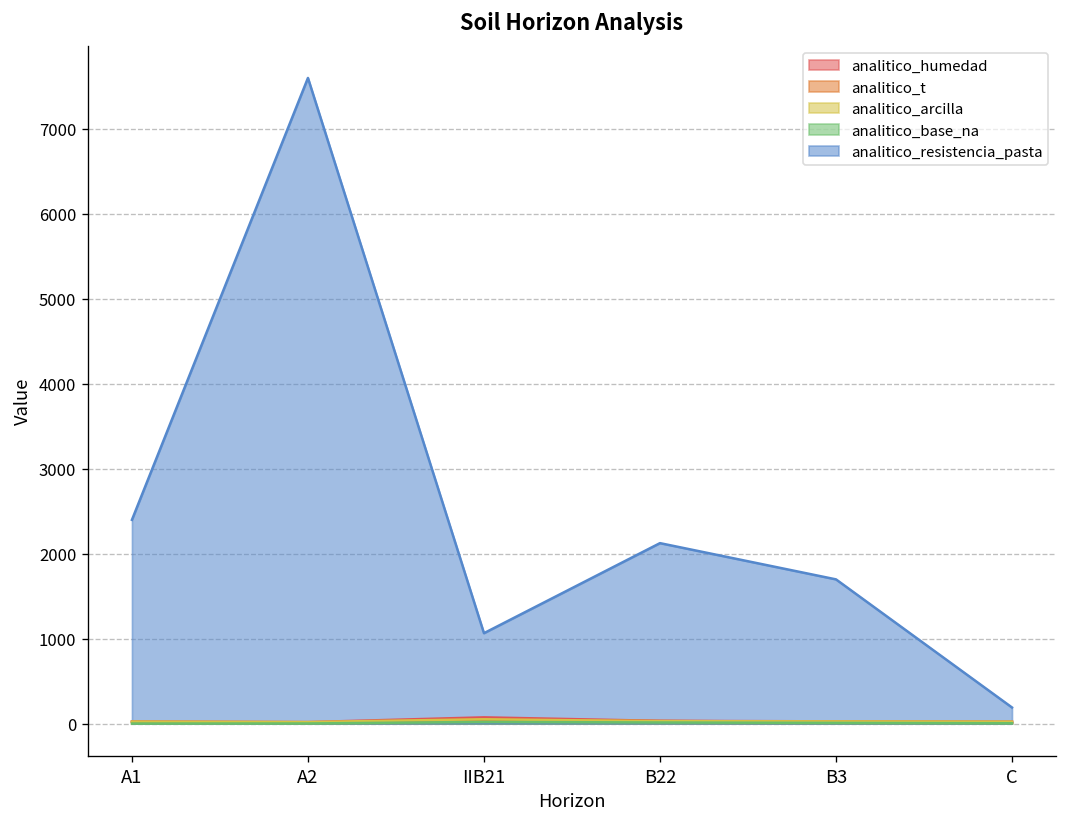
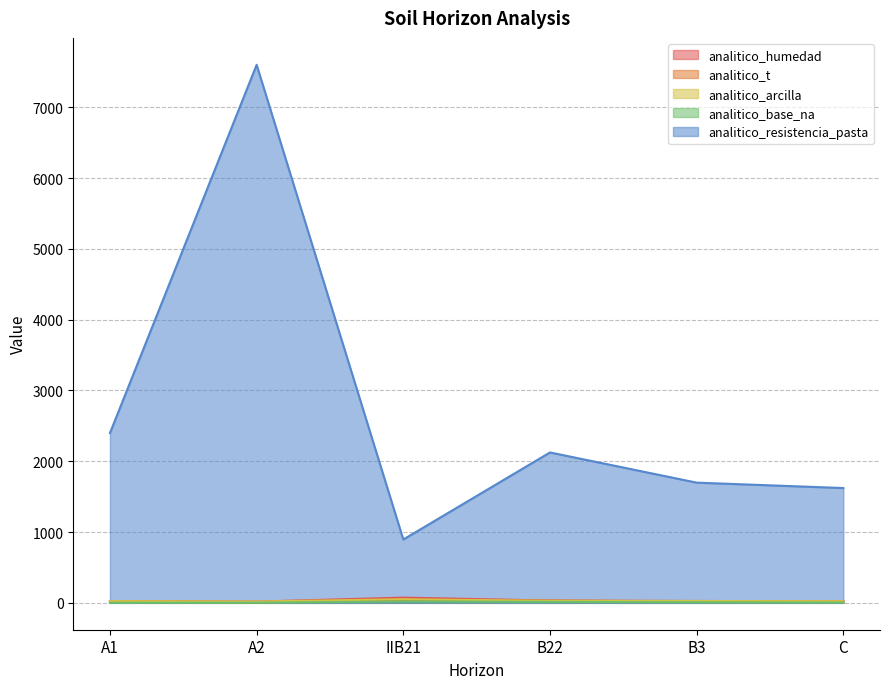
analitico_resistencia_pasta, IIB21: 1100 -> 900
analitico_resistencia_pasta, C: 200 -> 1600
